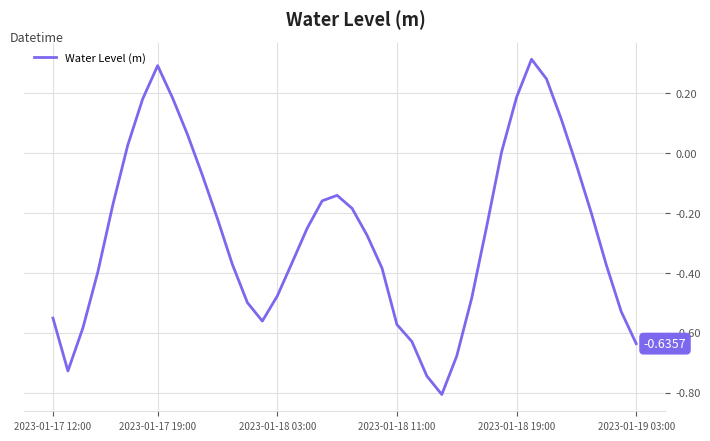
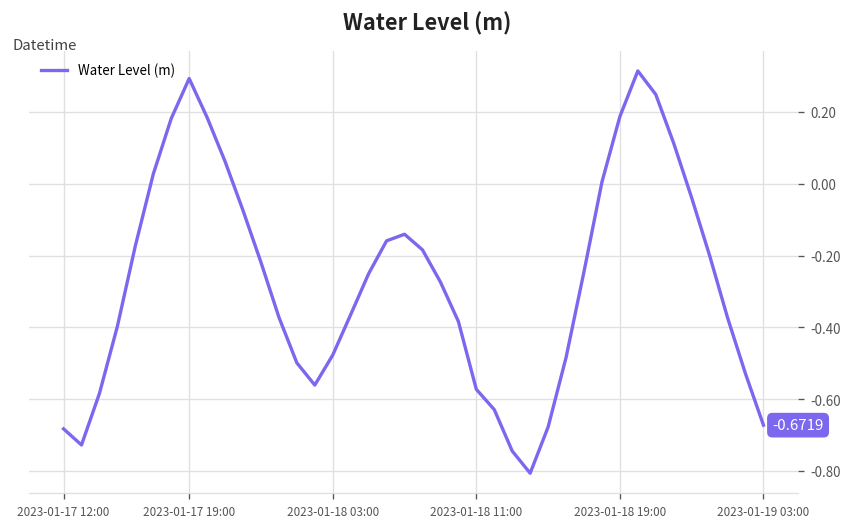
2023-01-17 12:00: -0.55 -> -0.68
2023-01-19 03:00: -0.6357 -> -0.6719
